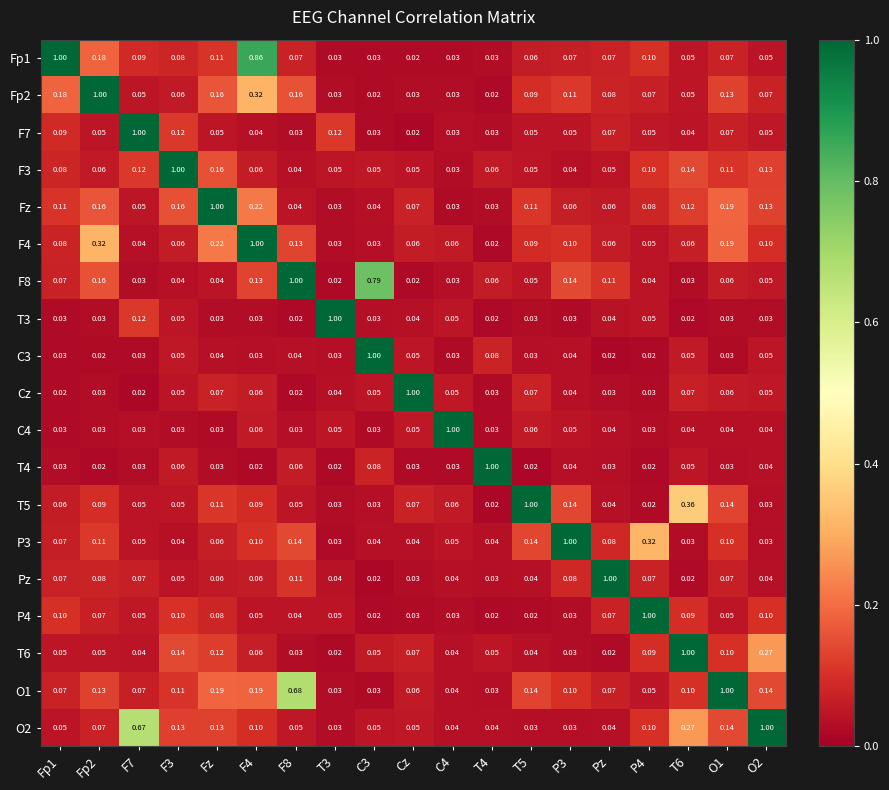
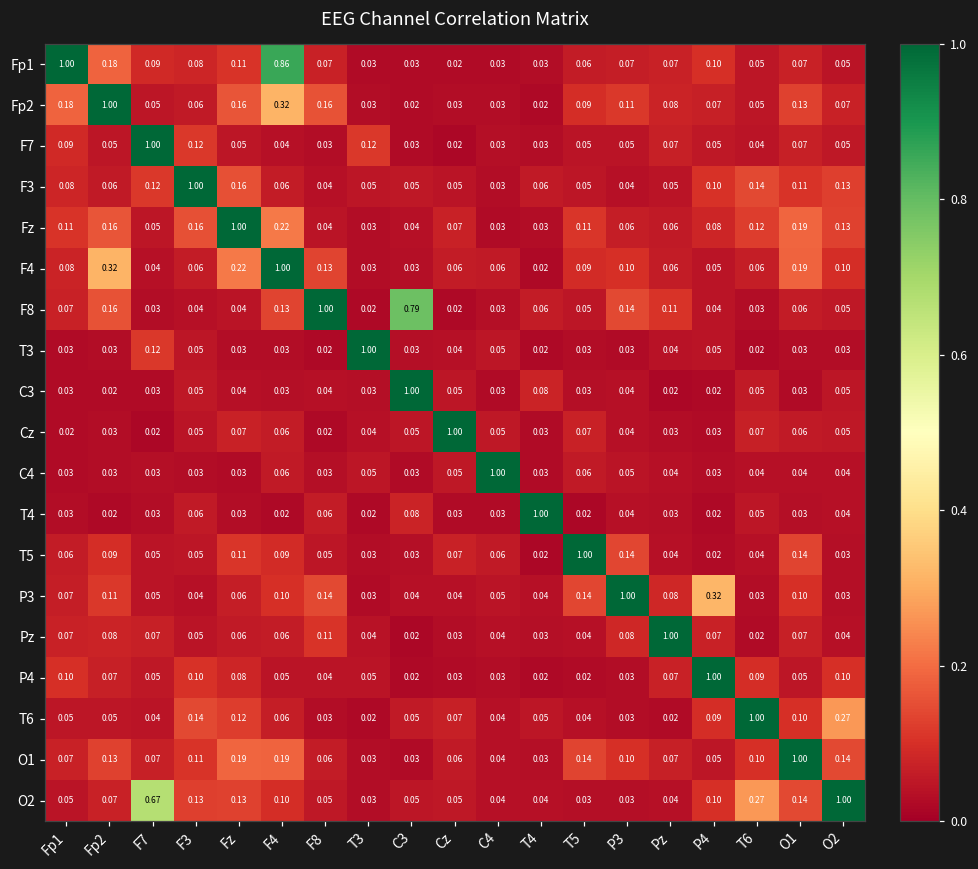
T5, T6: 0.36 -> 0.04
O1, F8: 0.68 -> 0.06
